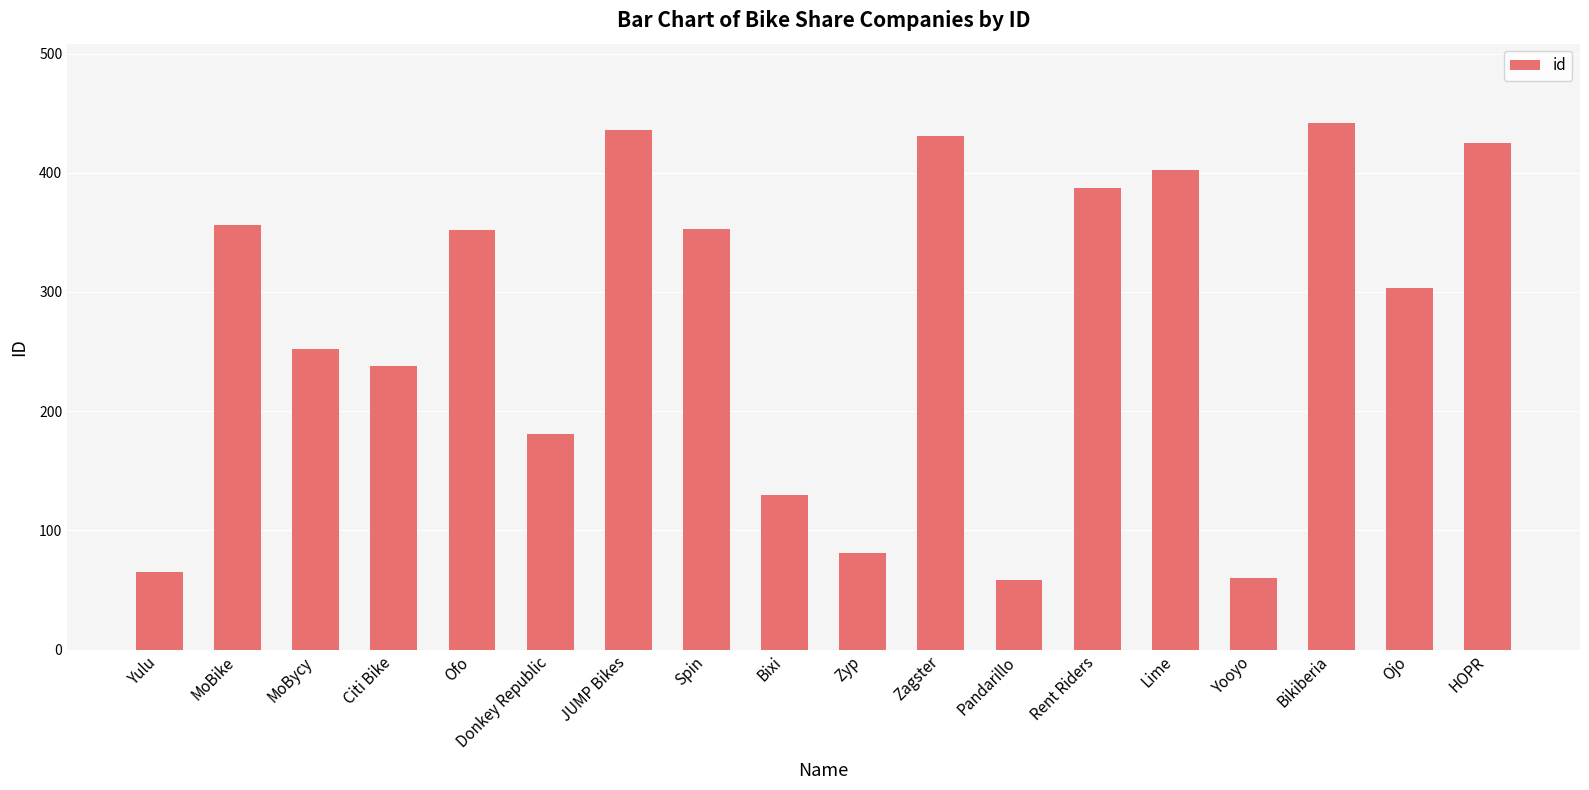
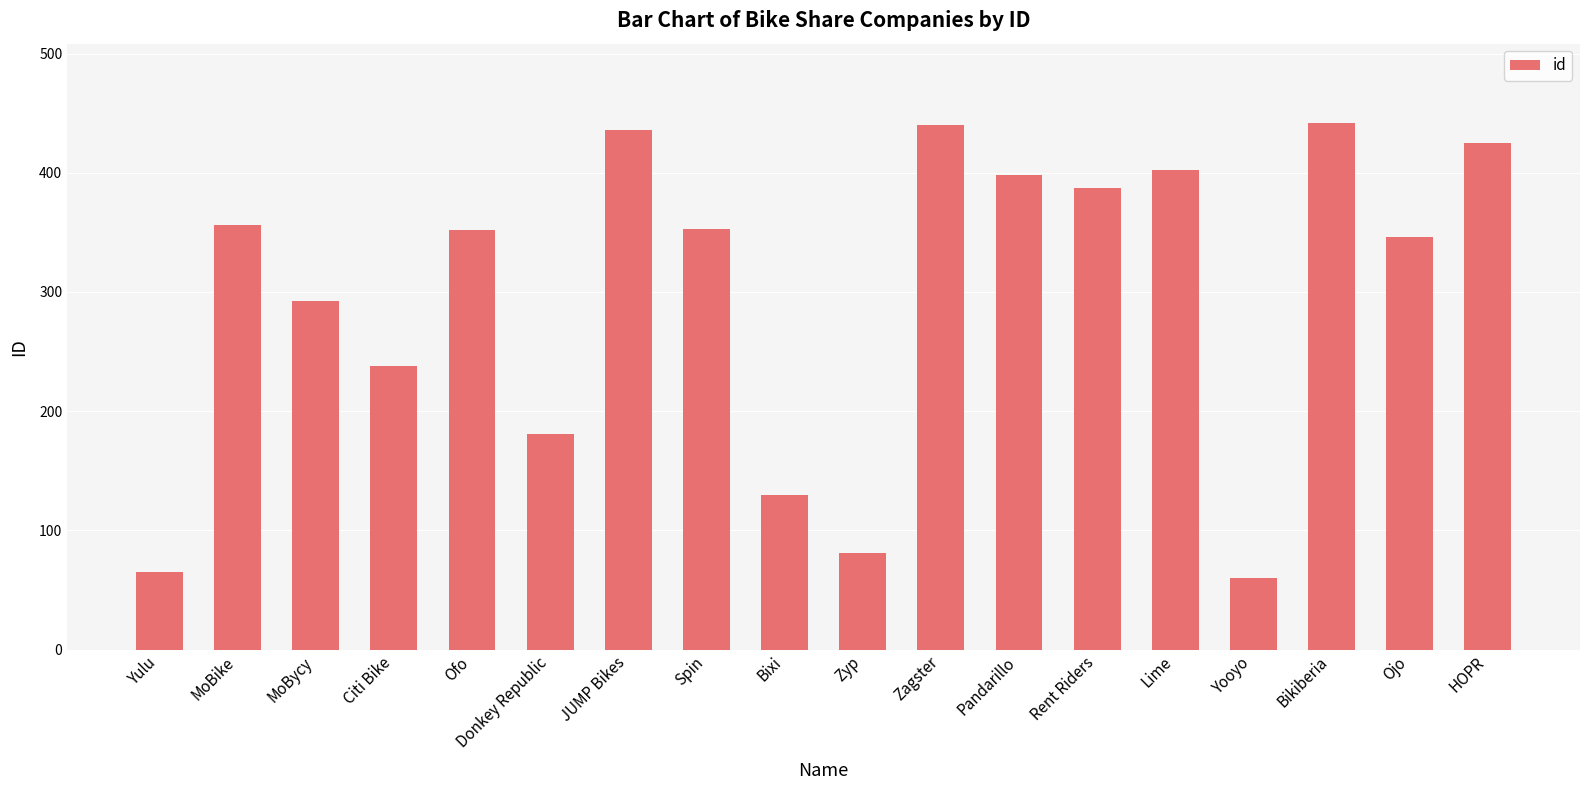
MoBycy: 252 -> 292
Zagster: 431 -> 440
Pandarillo: 58 -> 398
Ojo: 303 -> 346
